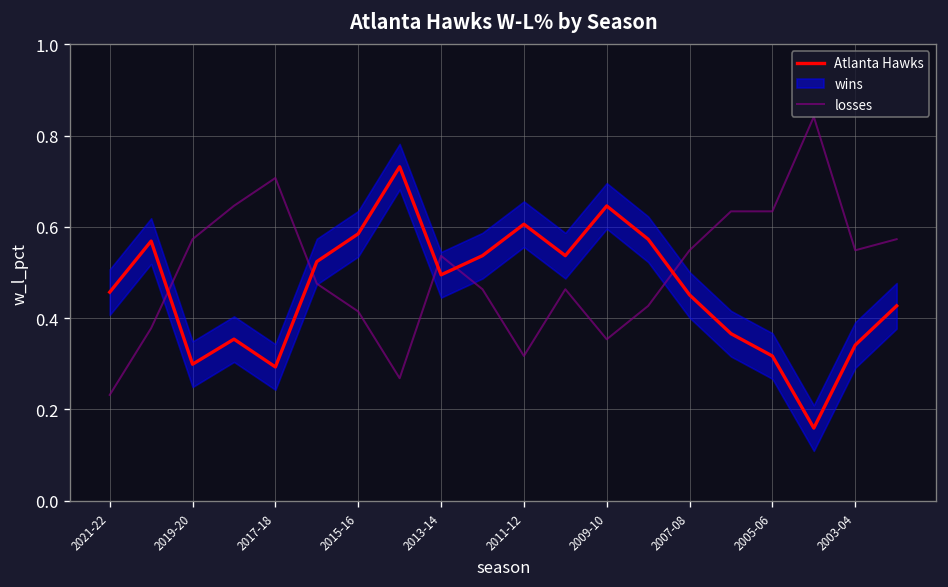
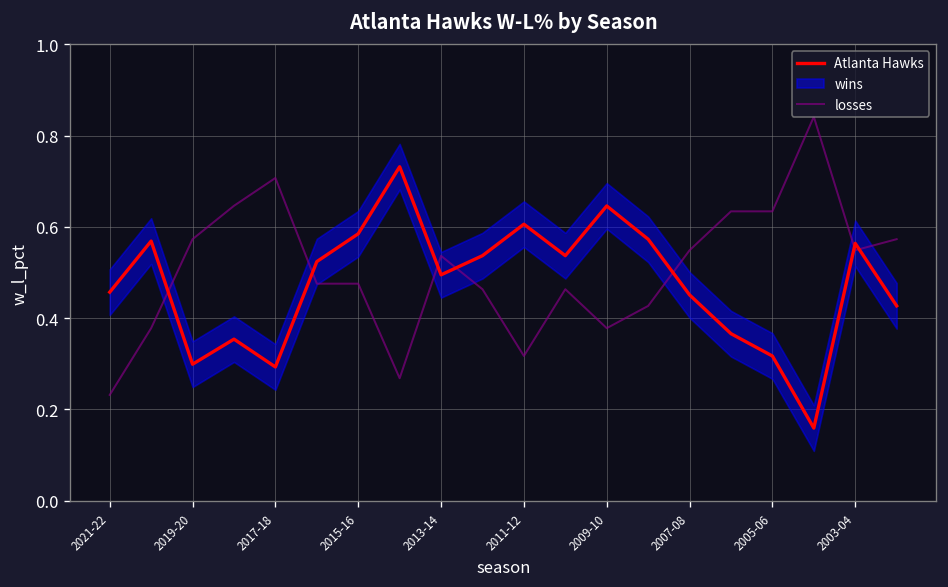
losses, 2015-16: 0.41 -> 0.48
losses, 2009-10: 0.35 -> 0.38
Atlanta Hawks, 2003-04: 0.34 -> 0.56
